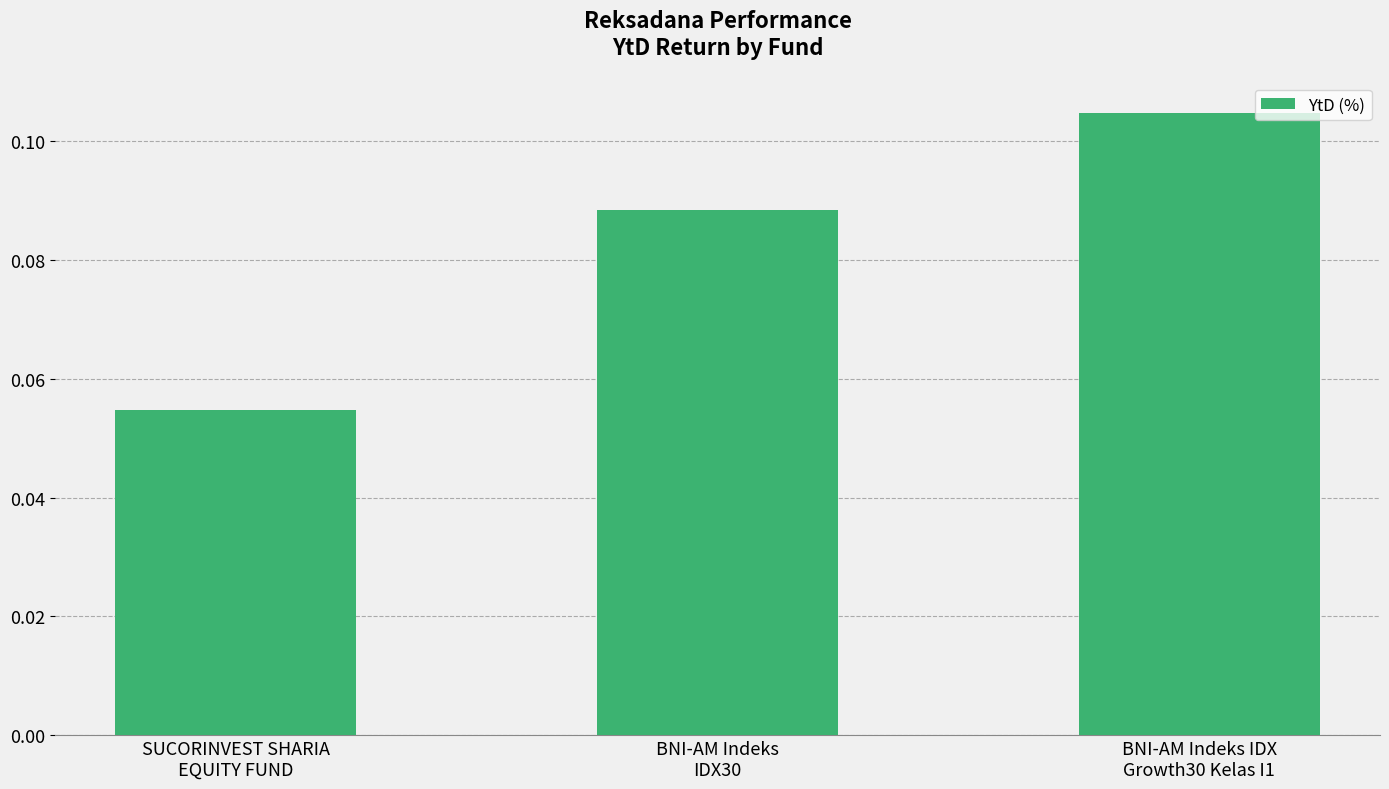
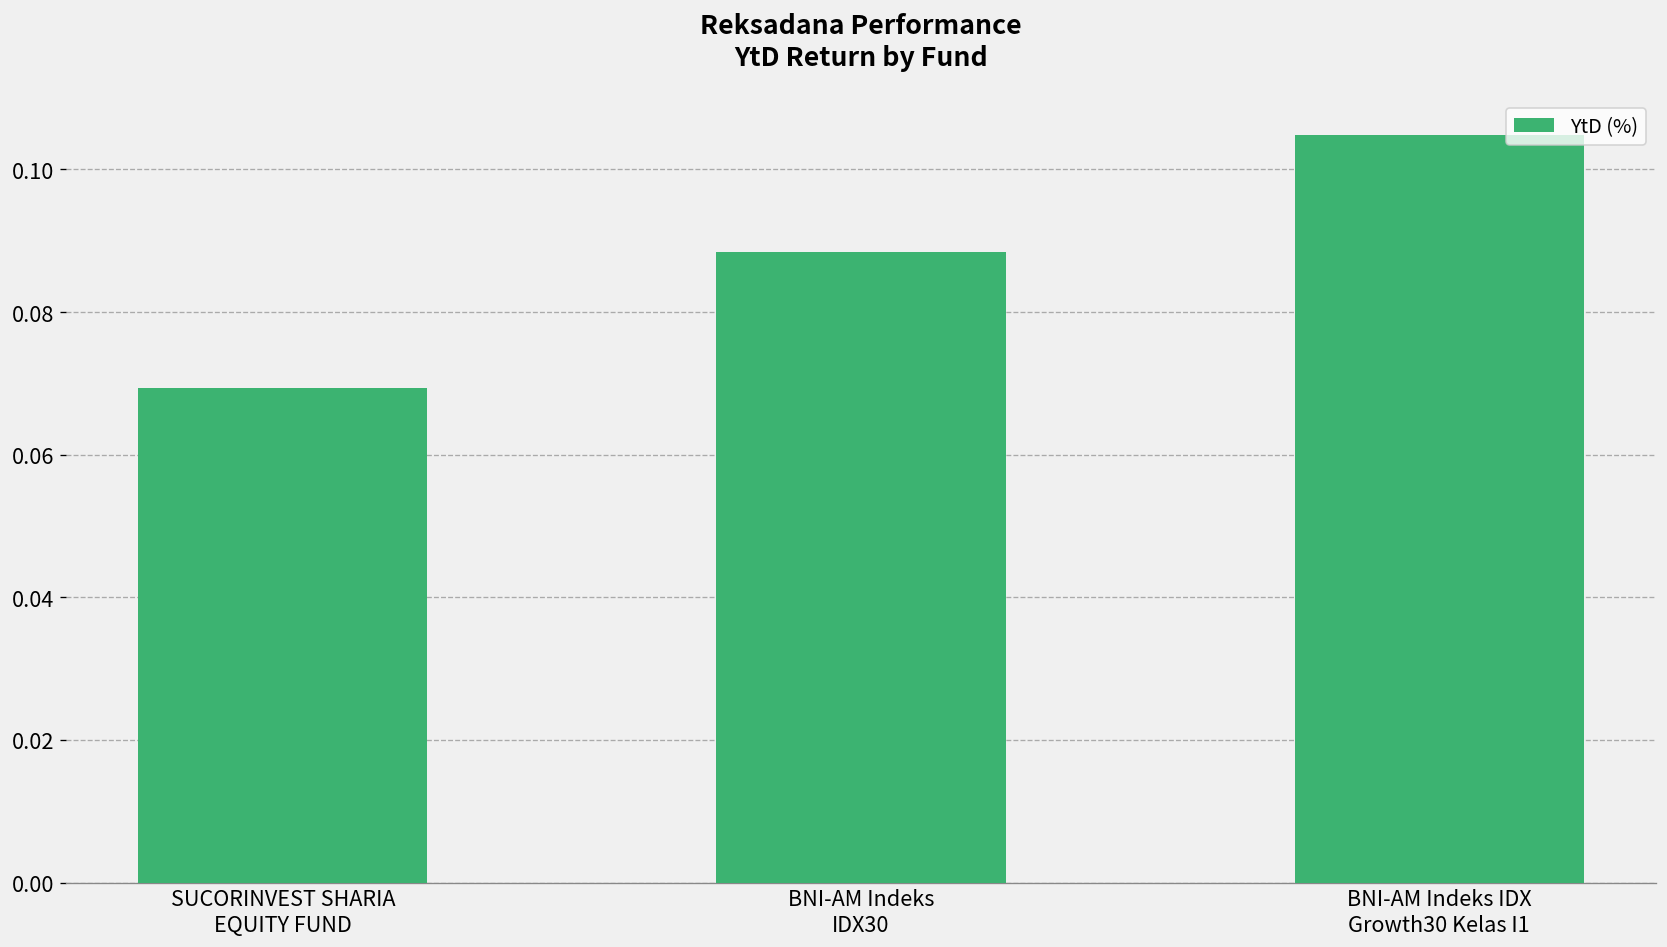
SUCORINVEST SHARIA EQUITY FUND: 0.055 -> 0.069
